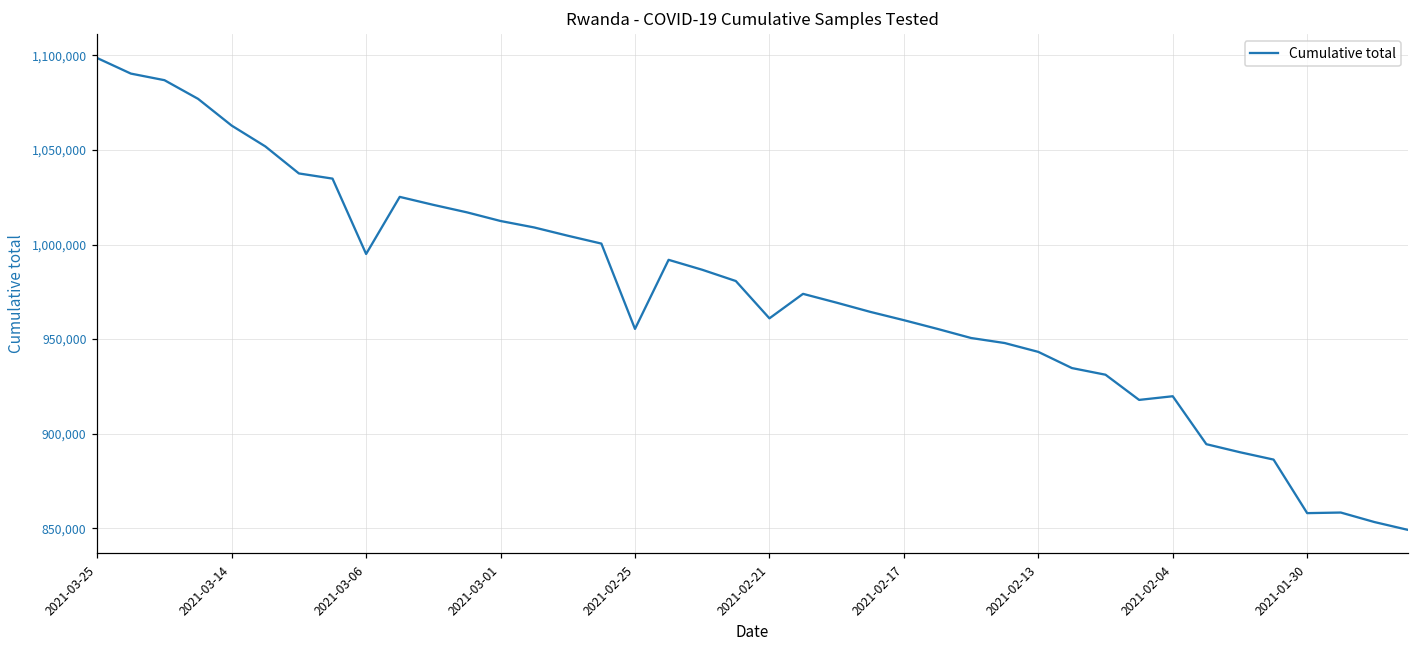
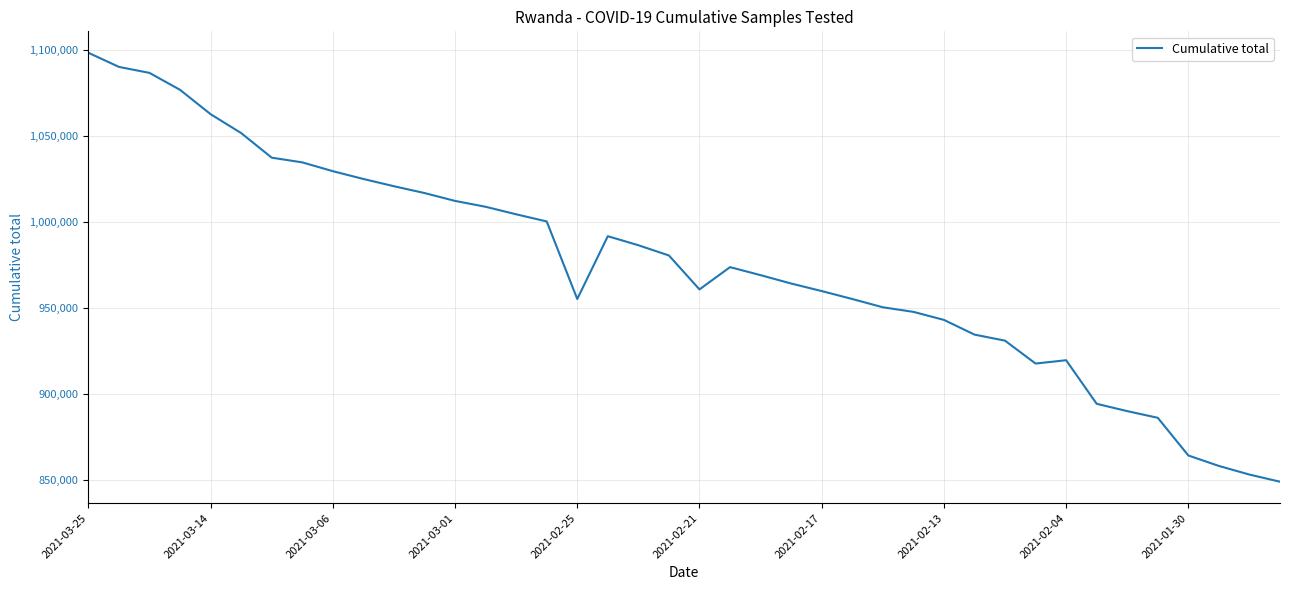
2021-03-06: 995,000 -> 1,030,000
2021-01-30: 858,000 -> 864,000
